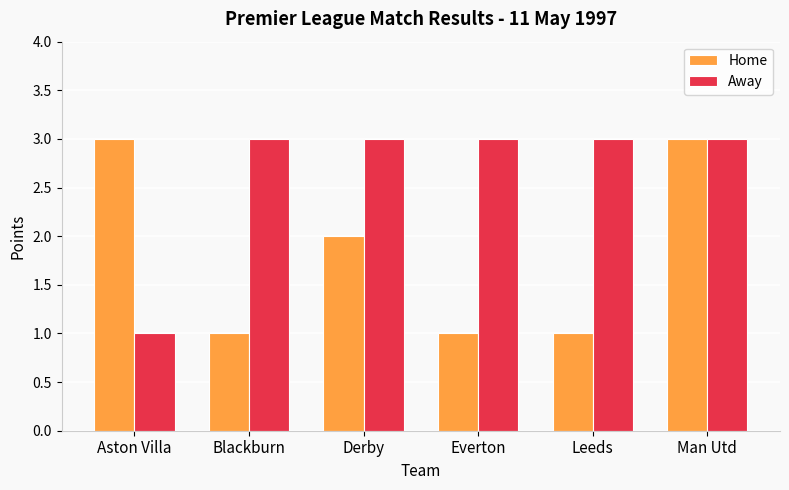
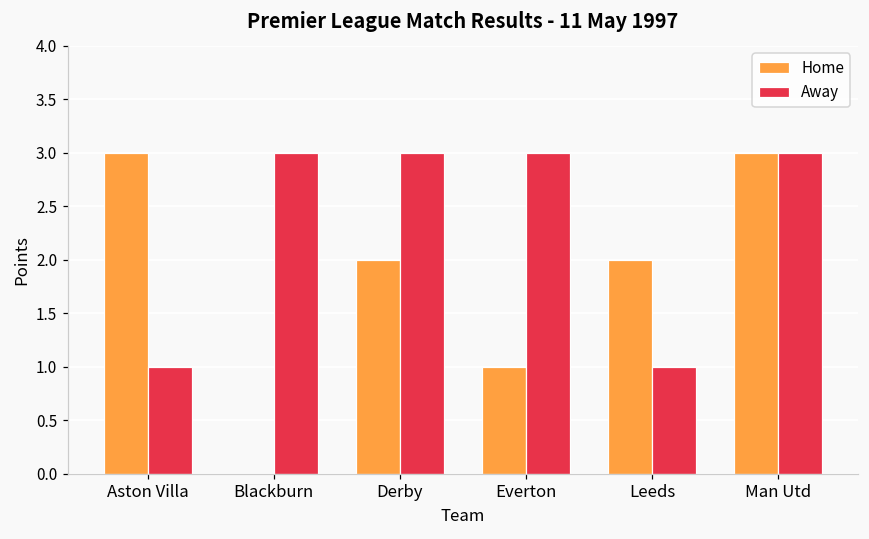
Home, Blackburn: 1 -> 0
Home, Leeds: 1 -> 2
Away, Leeds: 3 -> 1
